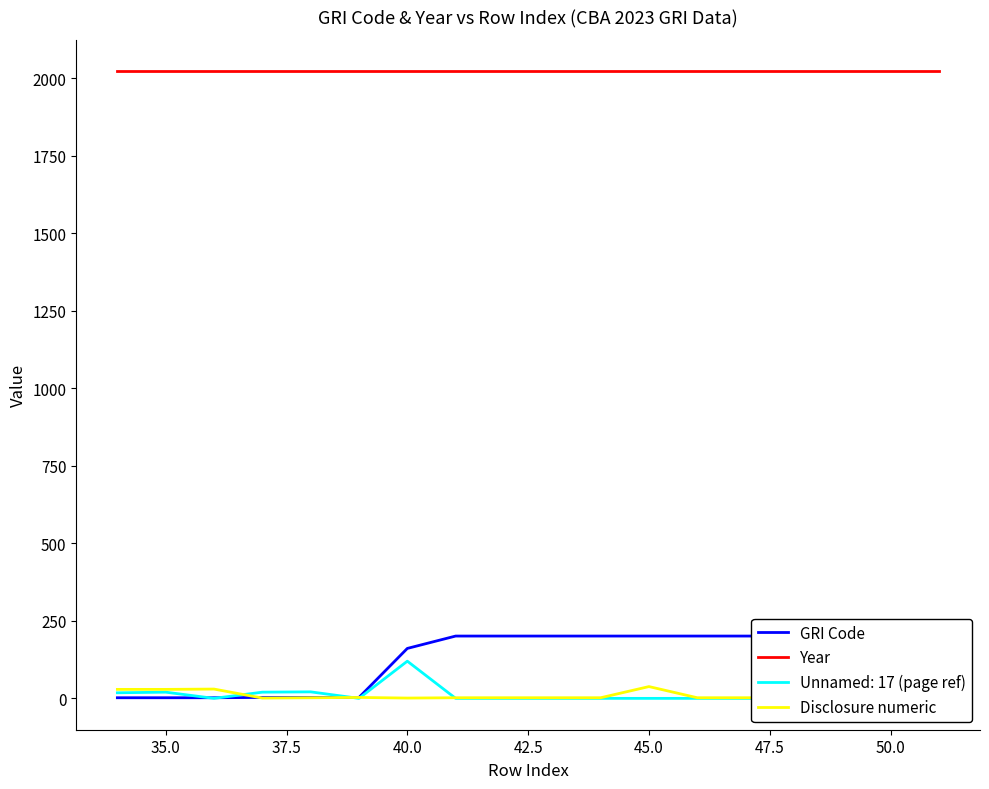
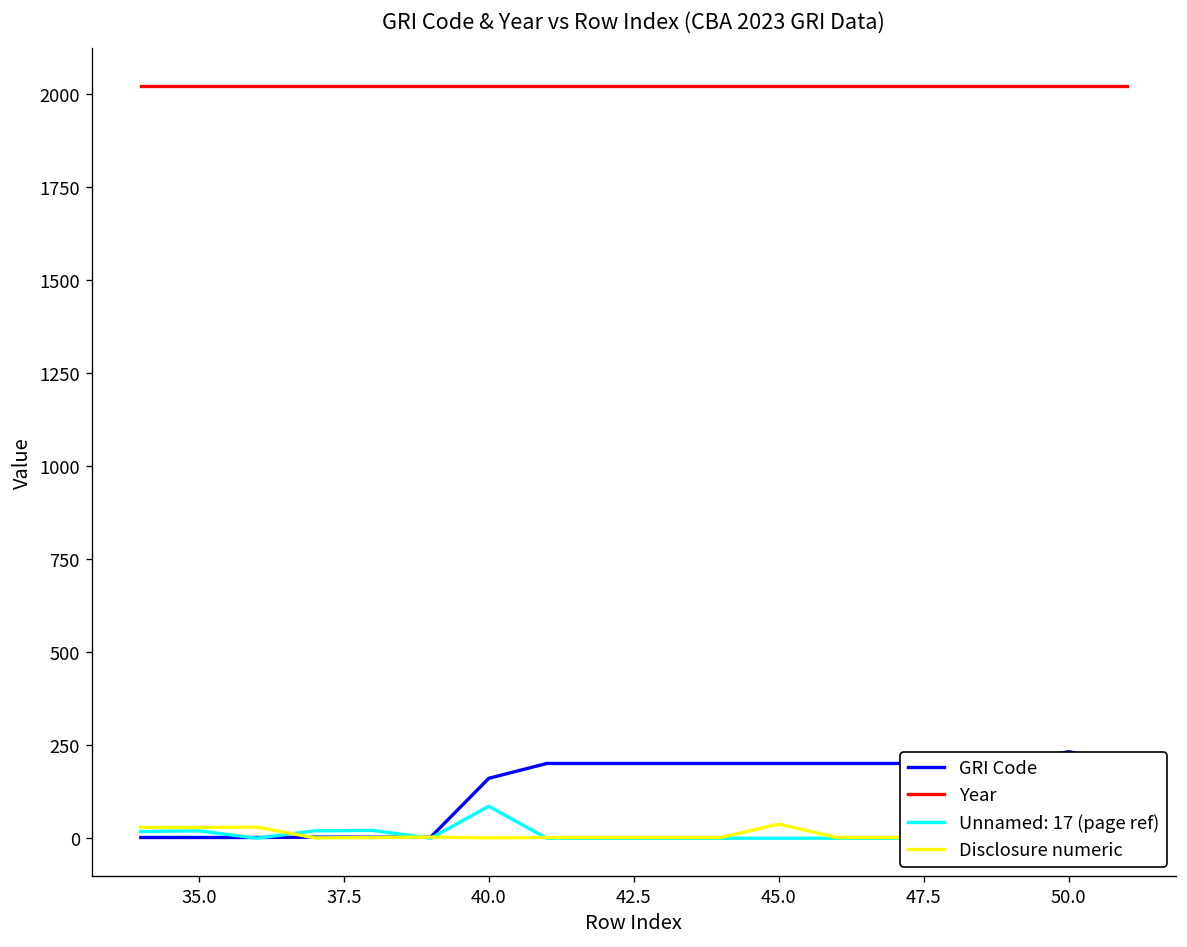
Unnamed: 17 (page ref), 40.0: 120 -> 90
